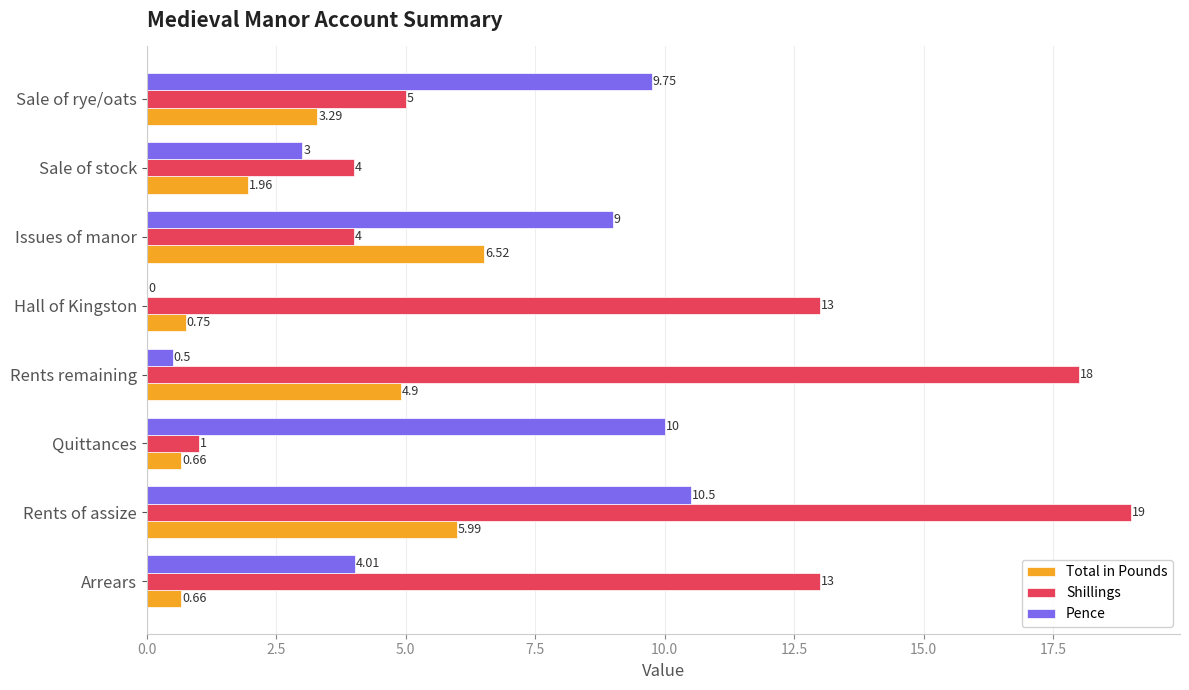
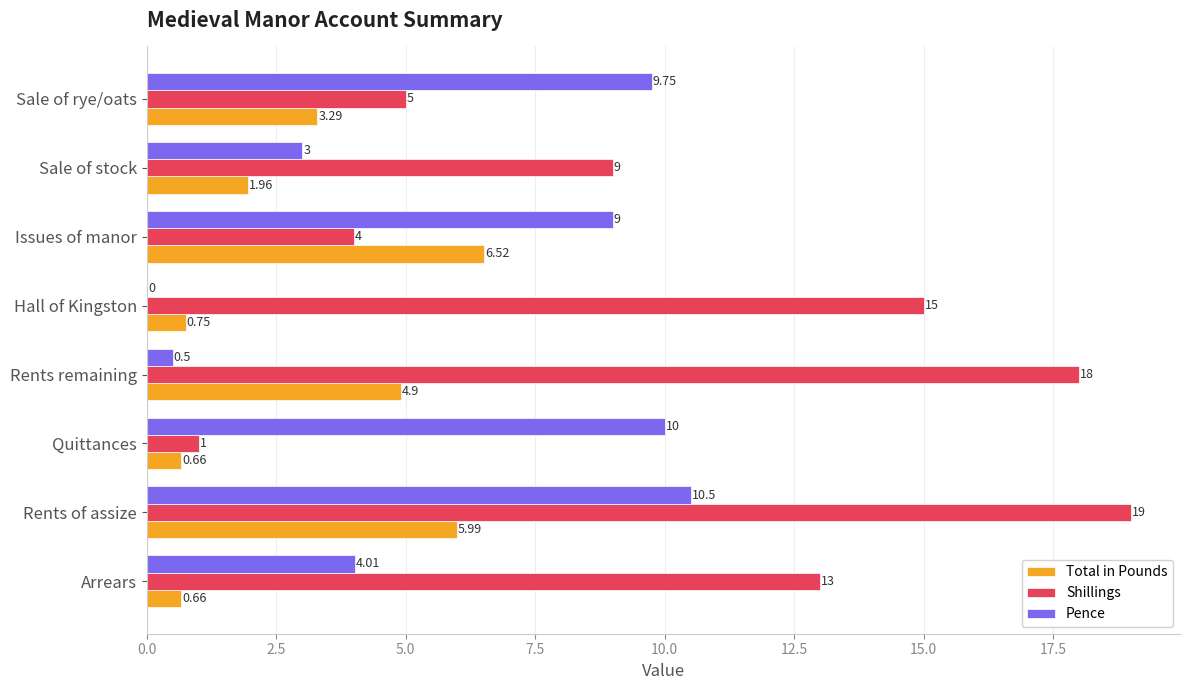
Shillings, Sale of stock: 4 -> 9
Shillings, Hall of Kingston: 13 -> 15
